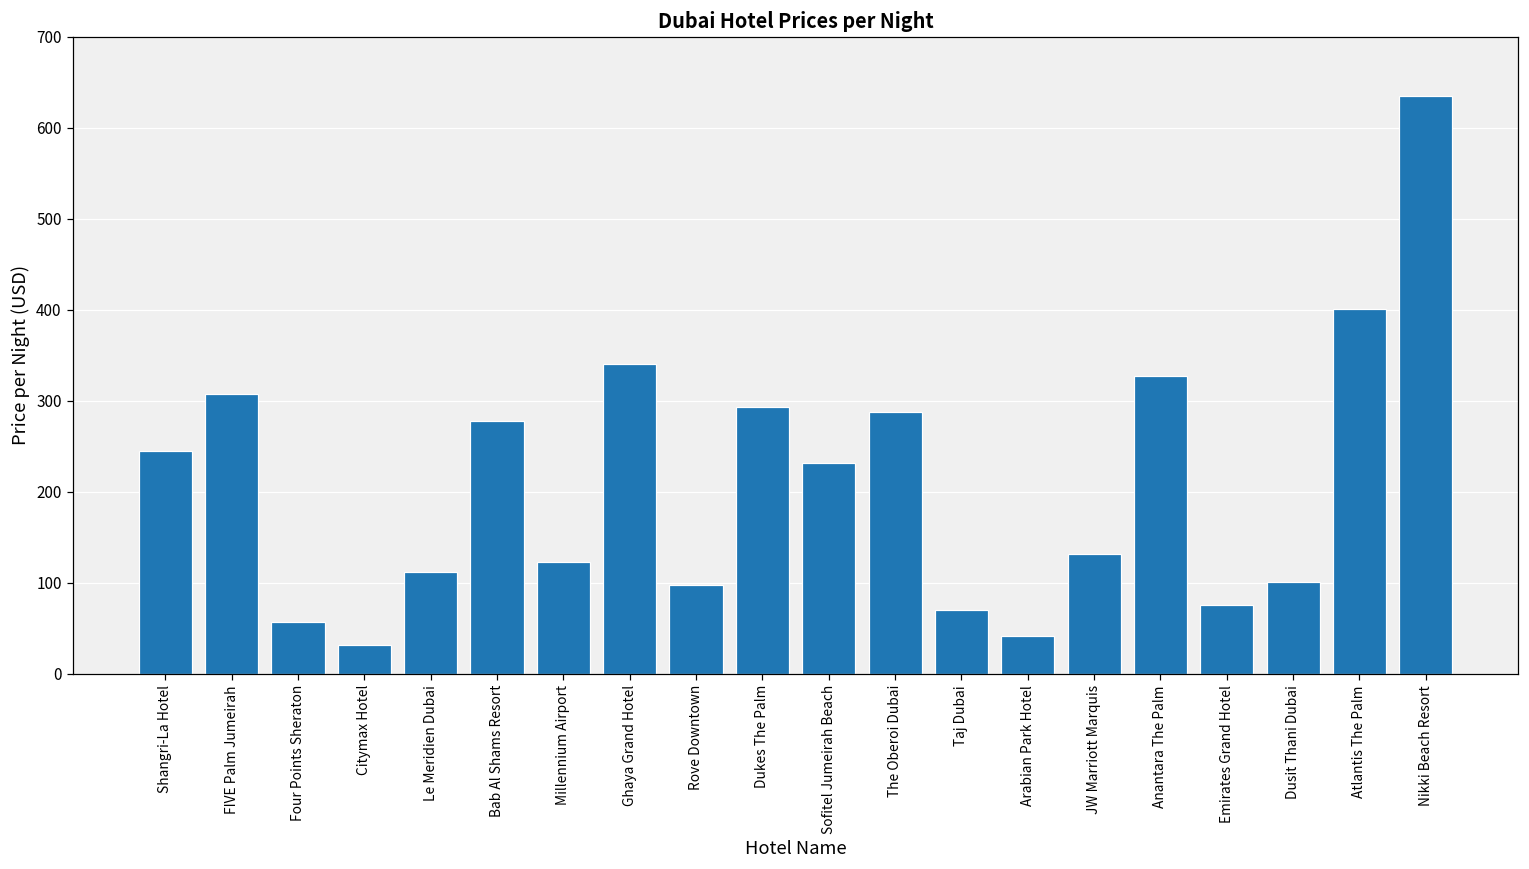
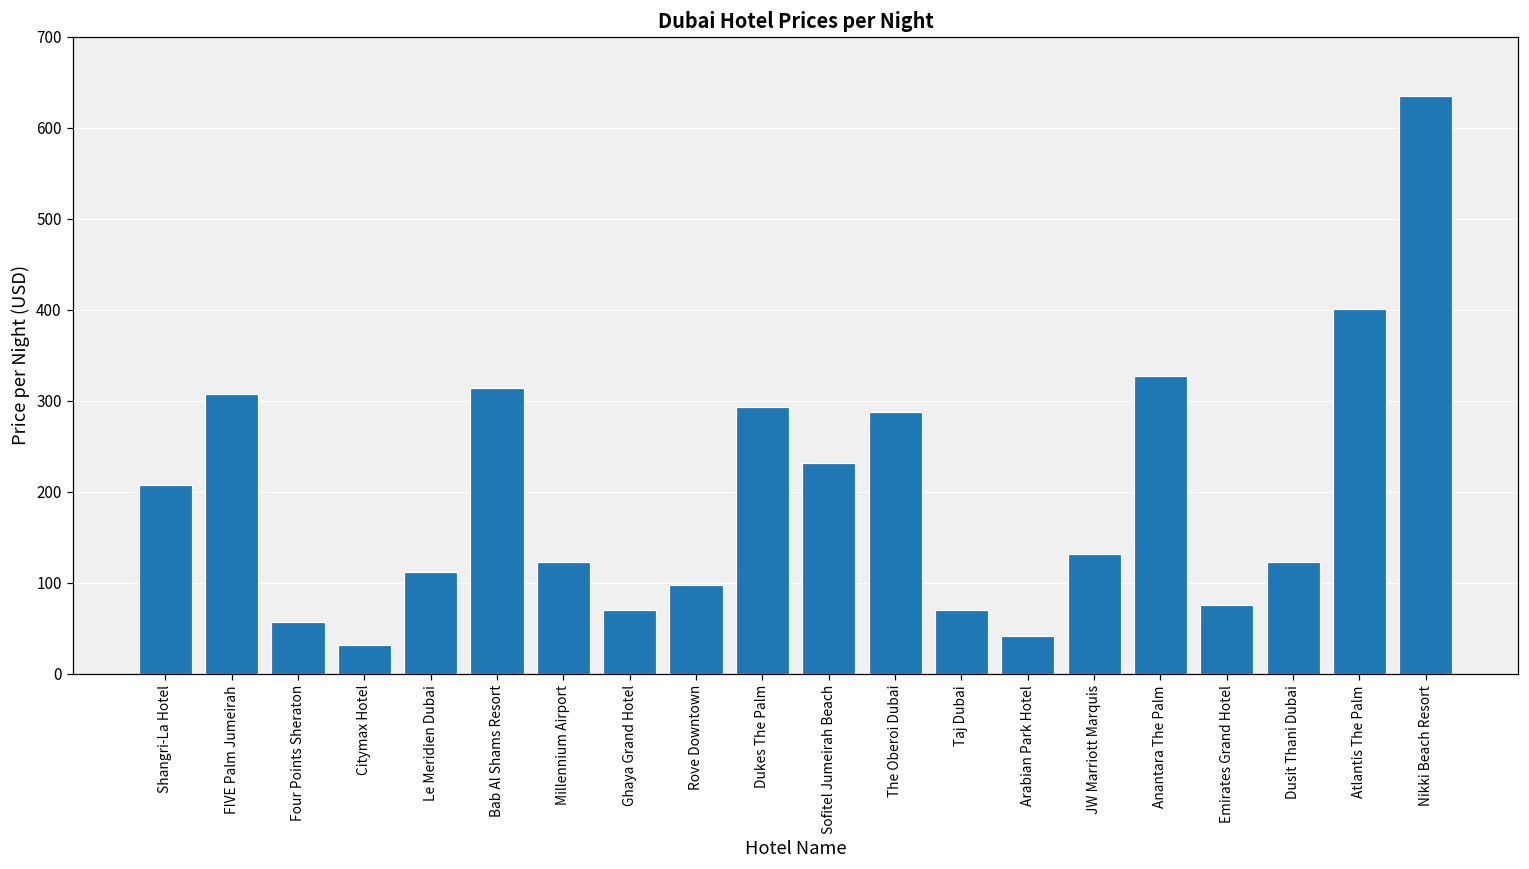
Shangri-La Hotel: 250 -> 210
Bab Al Shams Resort: 280 -> 310
Ghaya Grand Hotel: 340 -> 70
Dusit Thani Dubai: 100 -> 120
